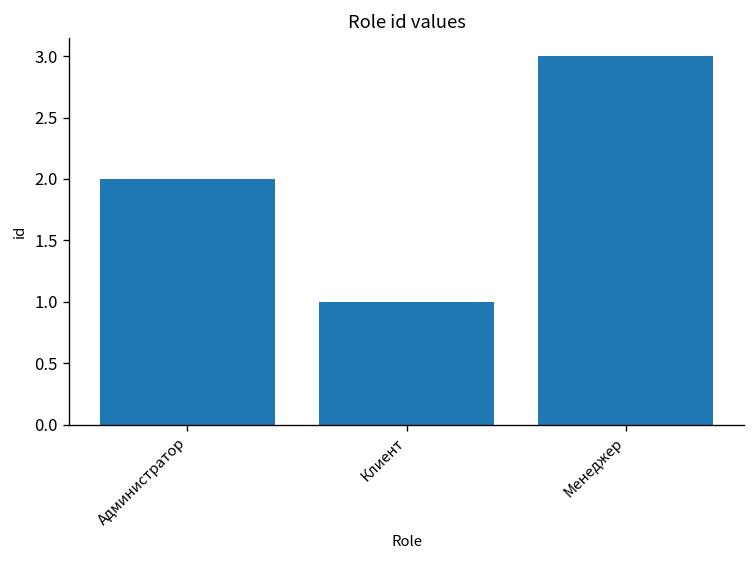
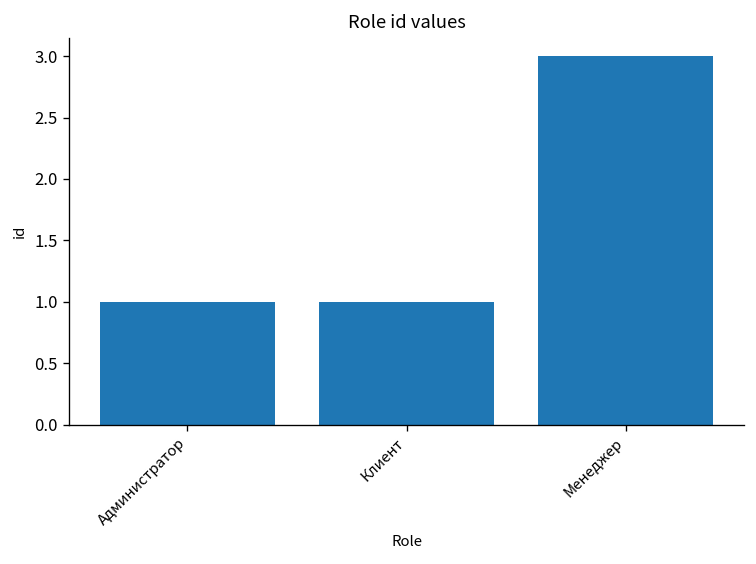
Администратор: 2 -> 1
